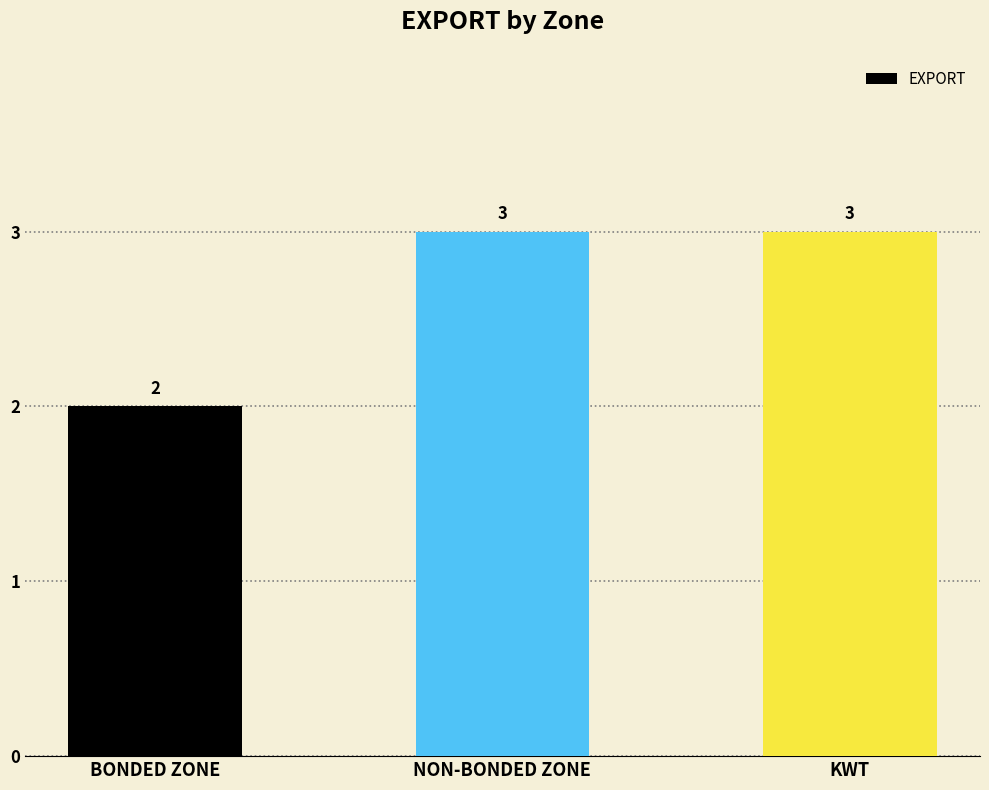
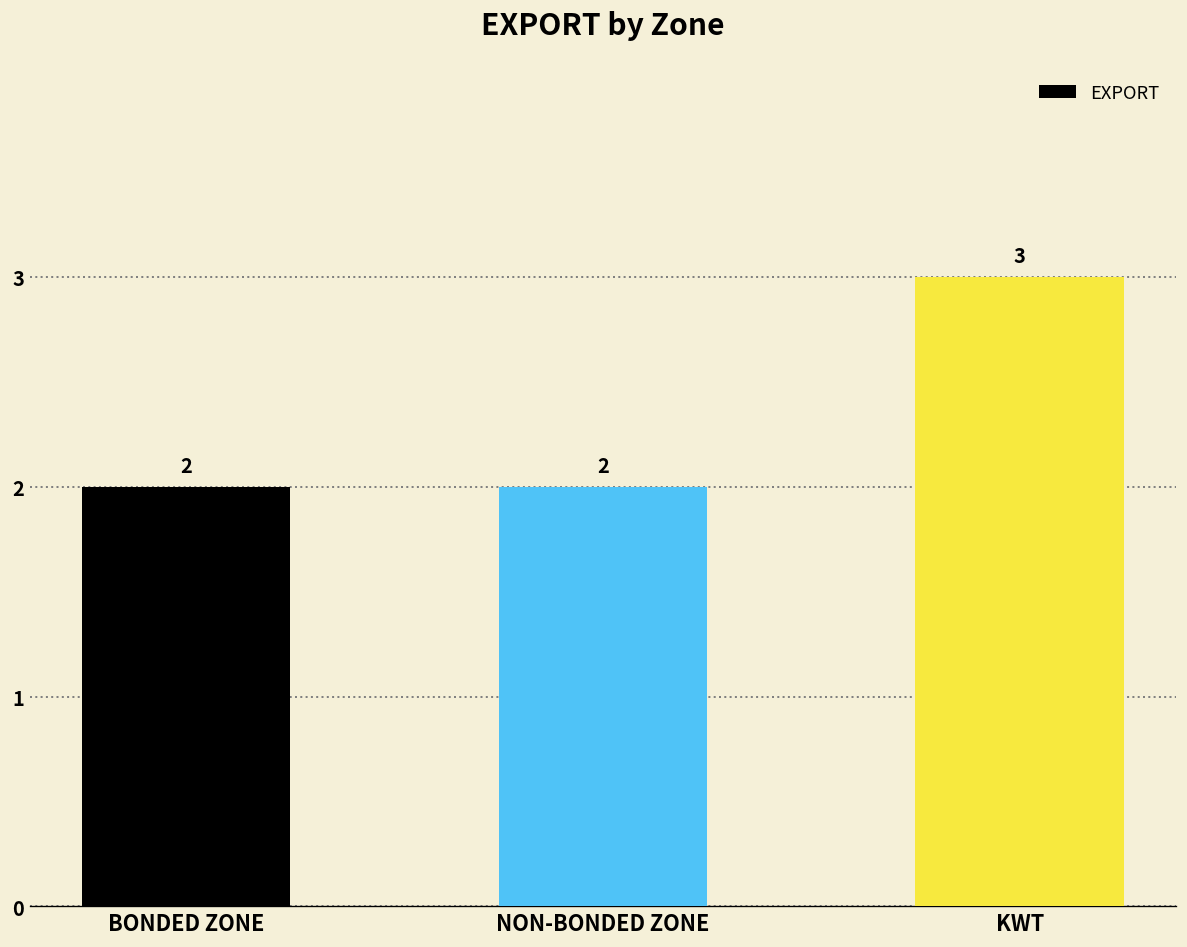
NON-BONDED ZONE: 3 -> 2
